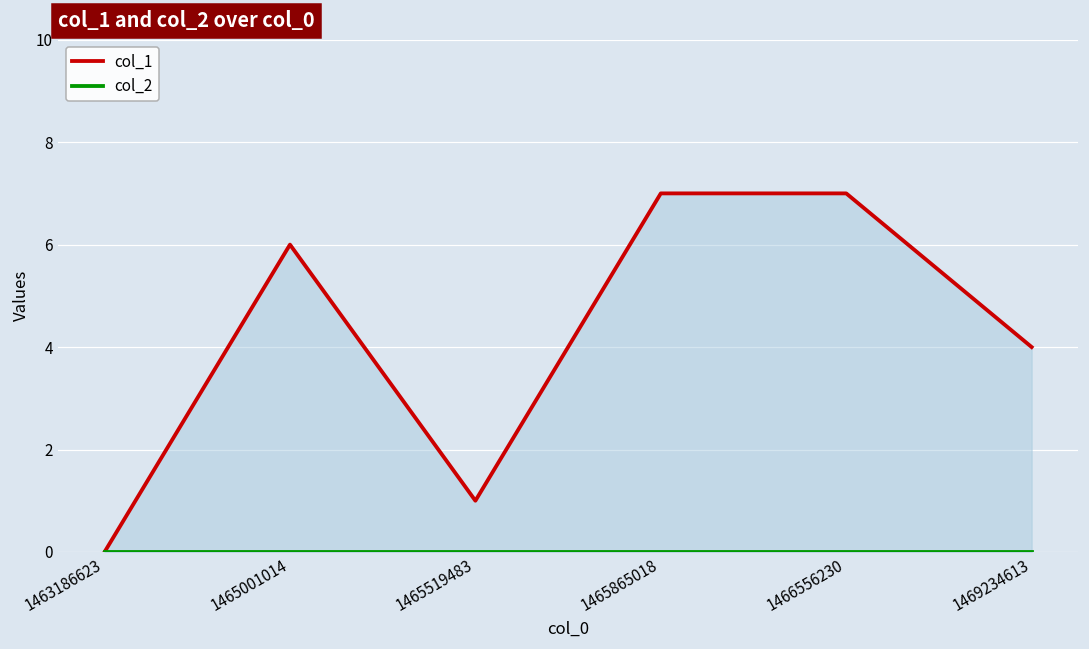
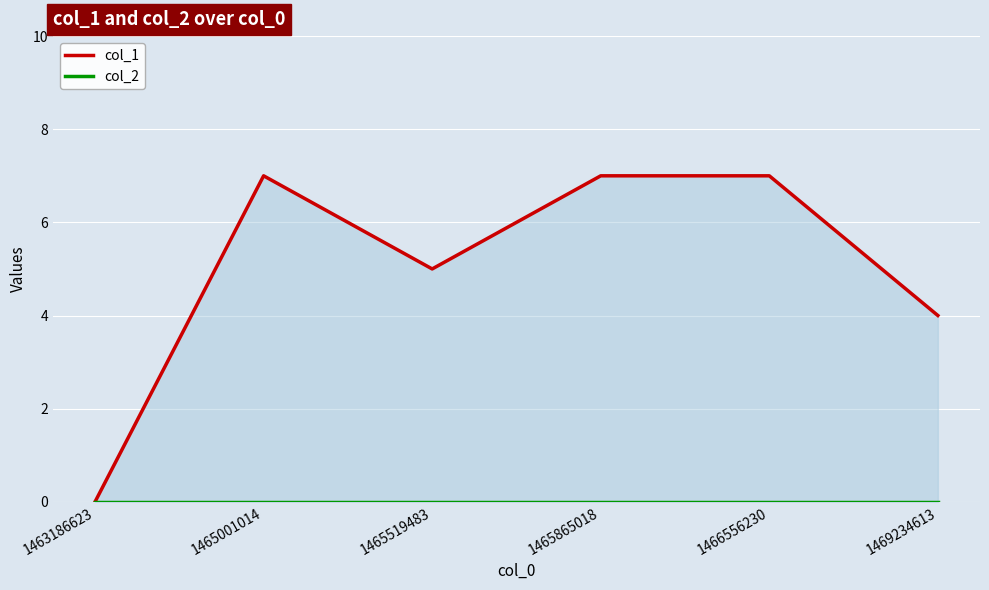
col_1, 1465001014: 6 -> 7
col_1, 1465519483: 1 -> 5
